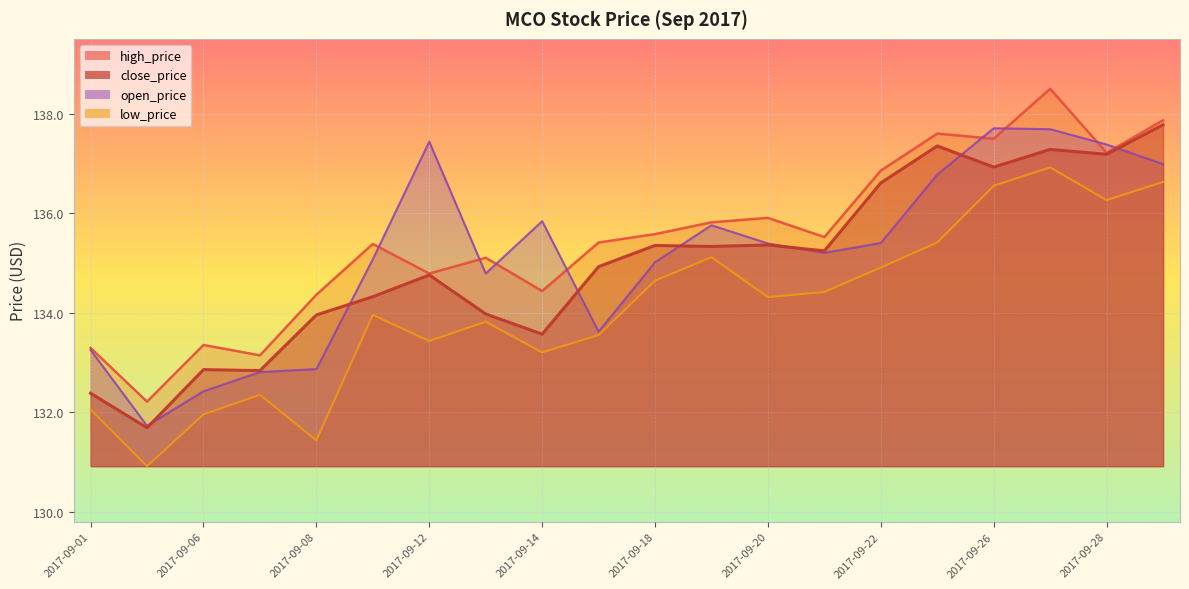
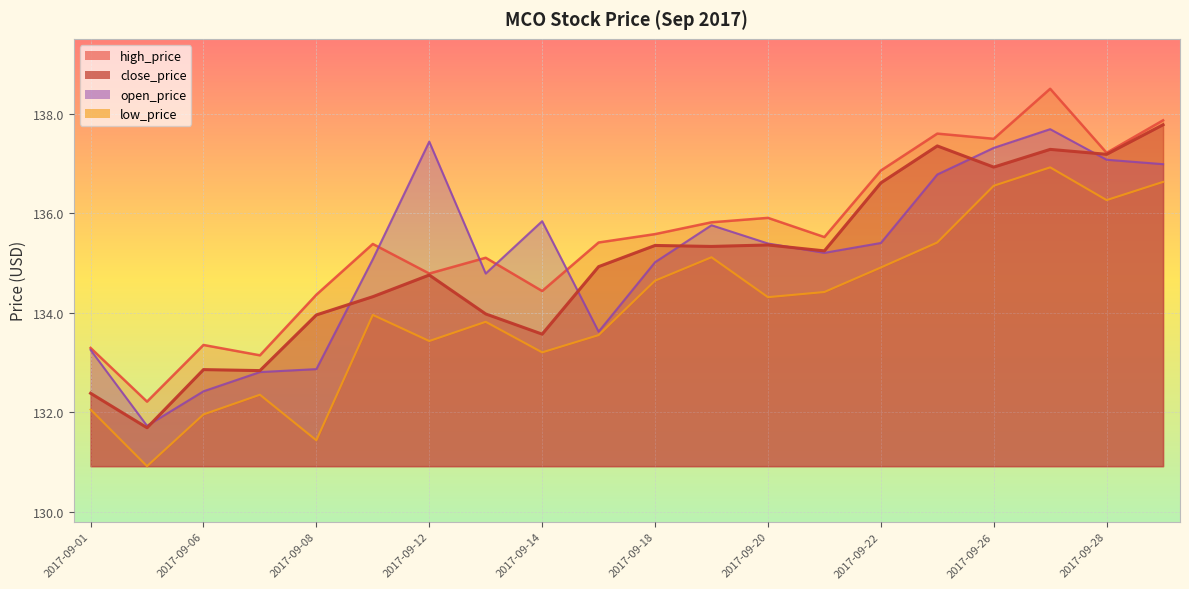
open_price, 2017-09-26: 137.7 -> 137.3
open_price, 2017-09-28: 137.4 -> 137.1
